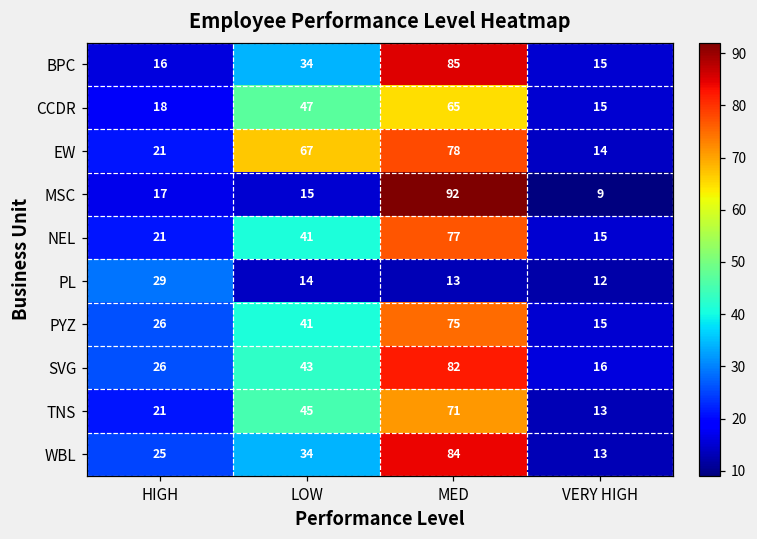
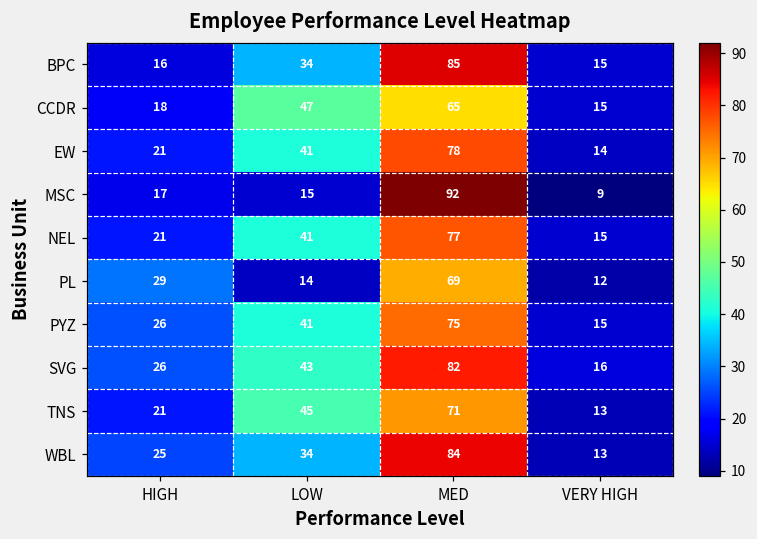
EW, LOW: 67 -> 41
PL, MED: 13 -> 69
